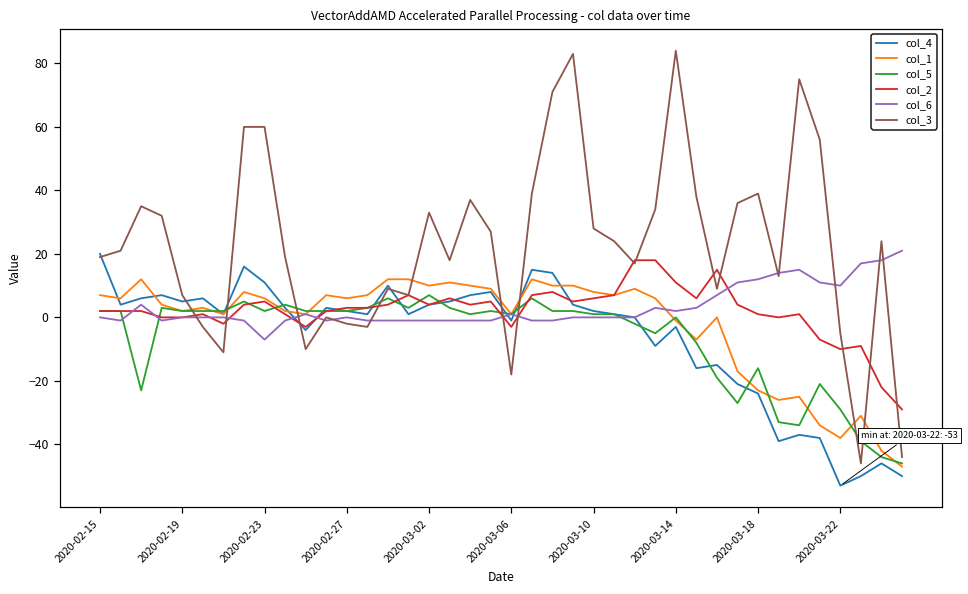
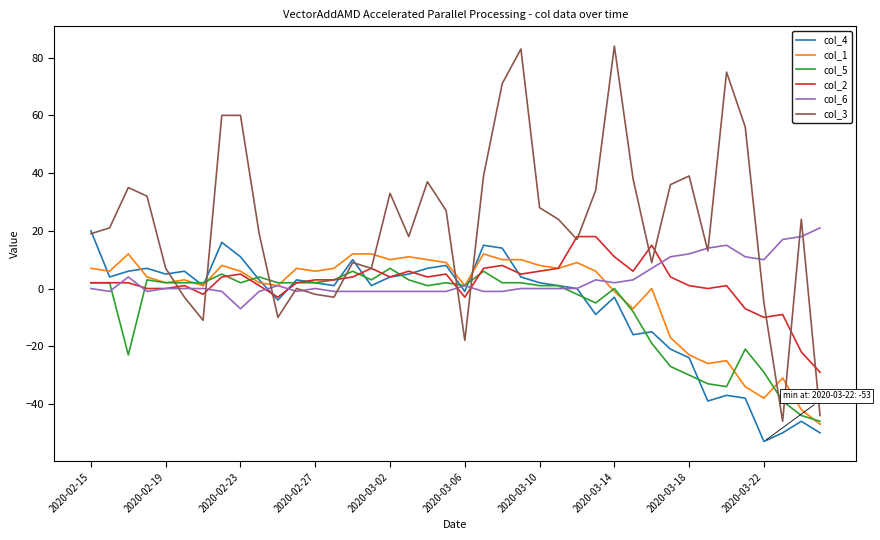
col_5, 2020-03-18: -16 -> -30
